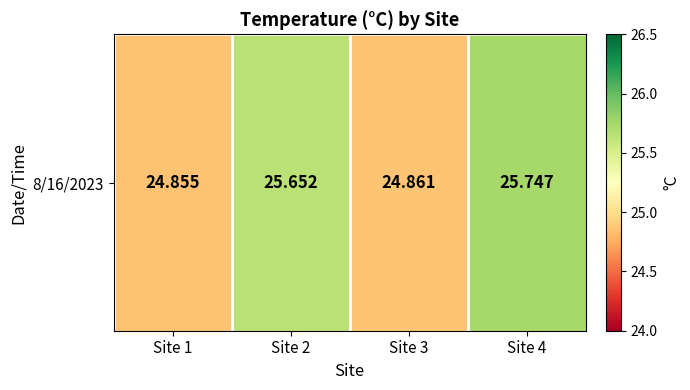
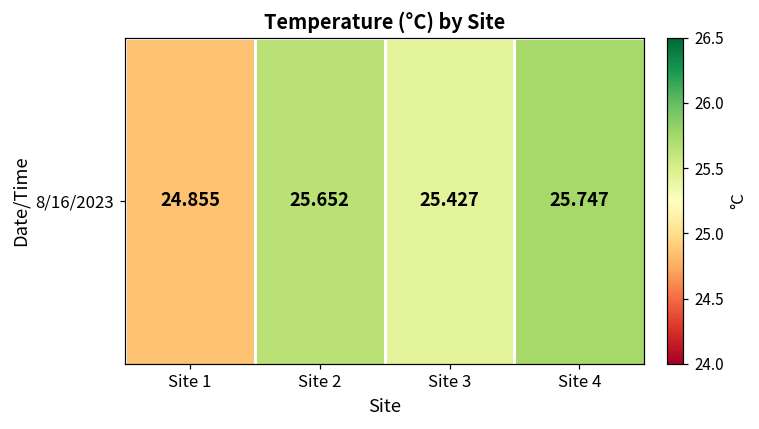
8/16/2023, Site 3: 24.861 -> 25.427
